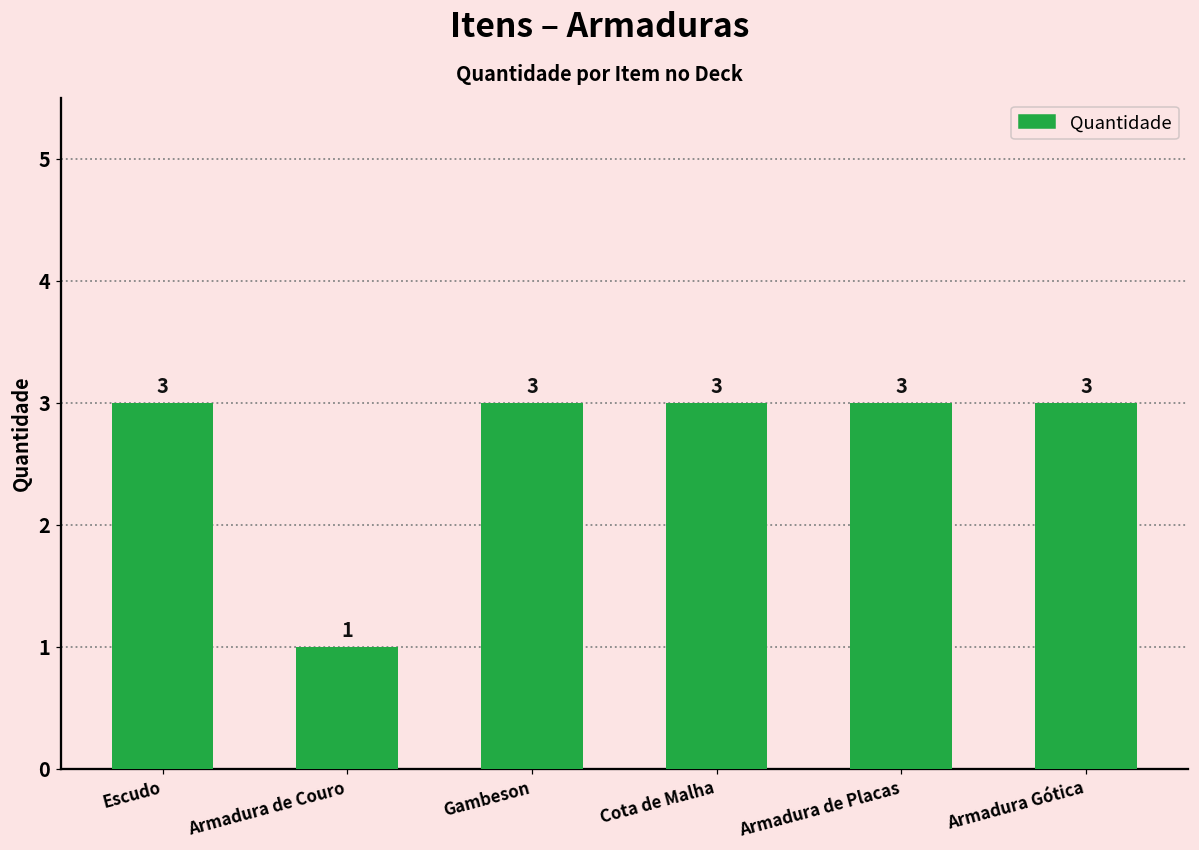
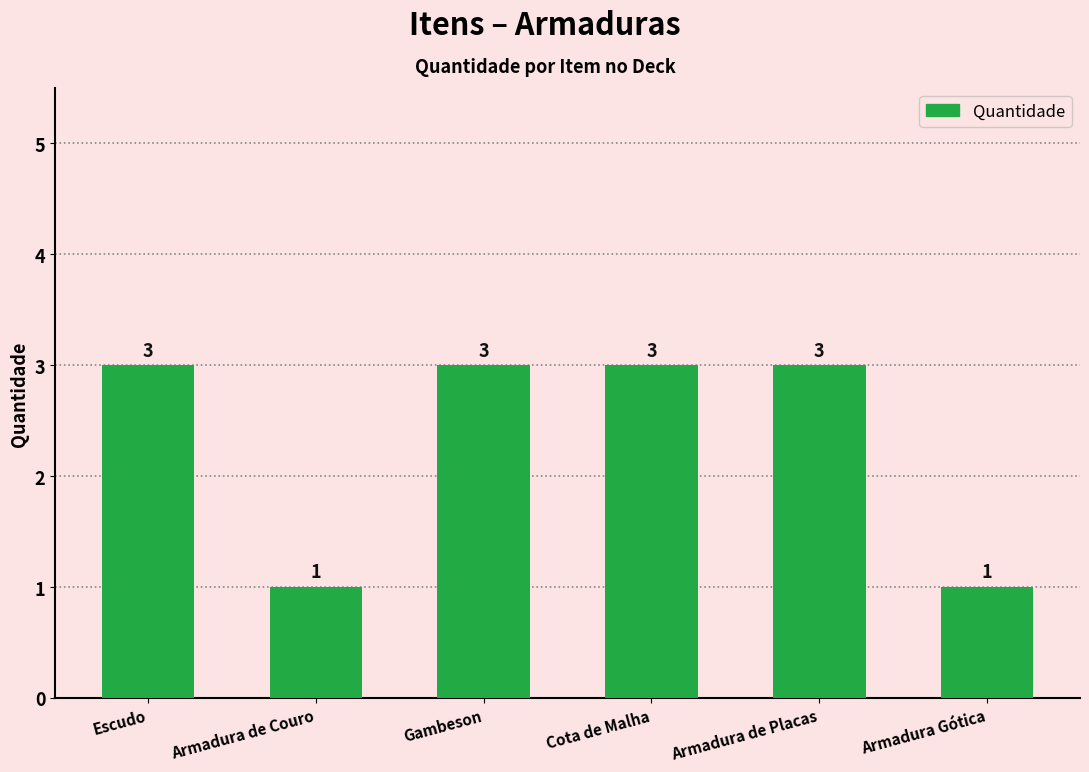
Armadura Gótica: 3 -> 1
